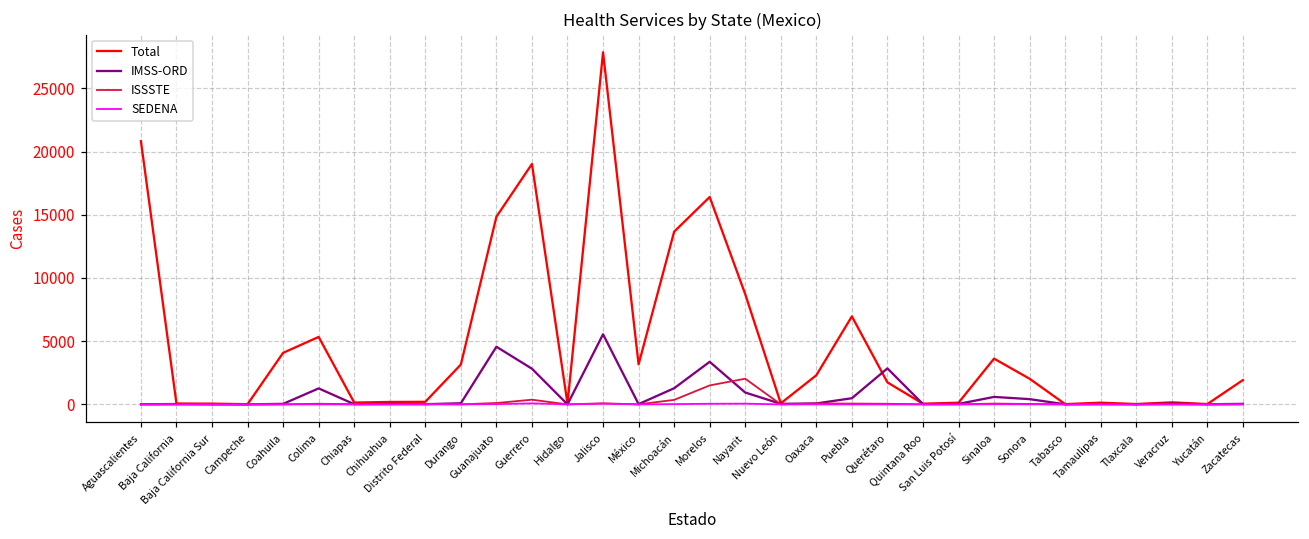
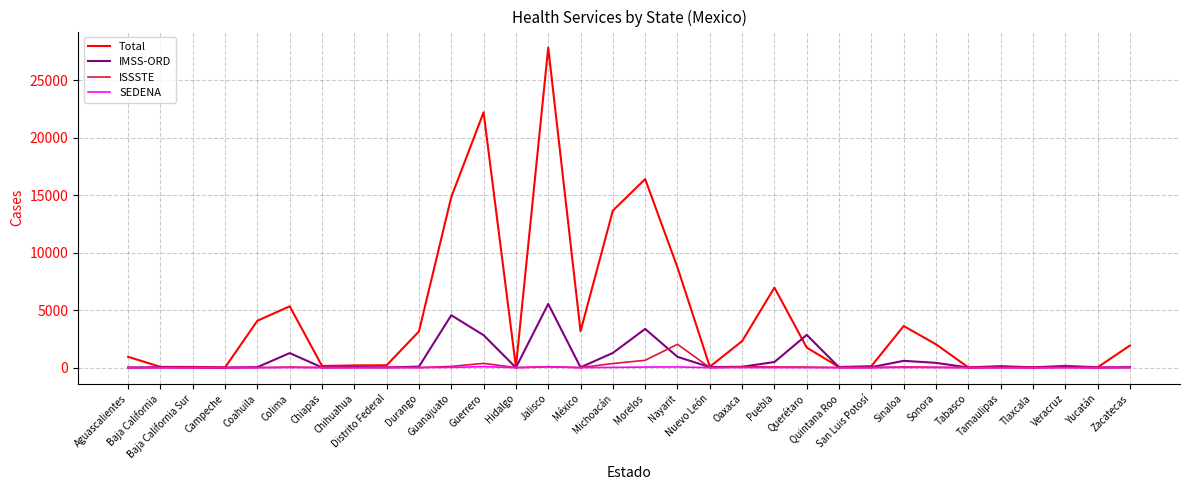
Total, Aguascalientes: 20800 -> 900
Total, Guerrero: 19000 -> 22200
ISSSTE, Morelos: 1500 -> 600
